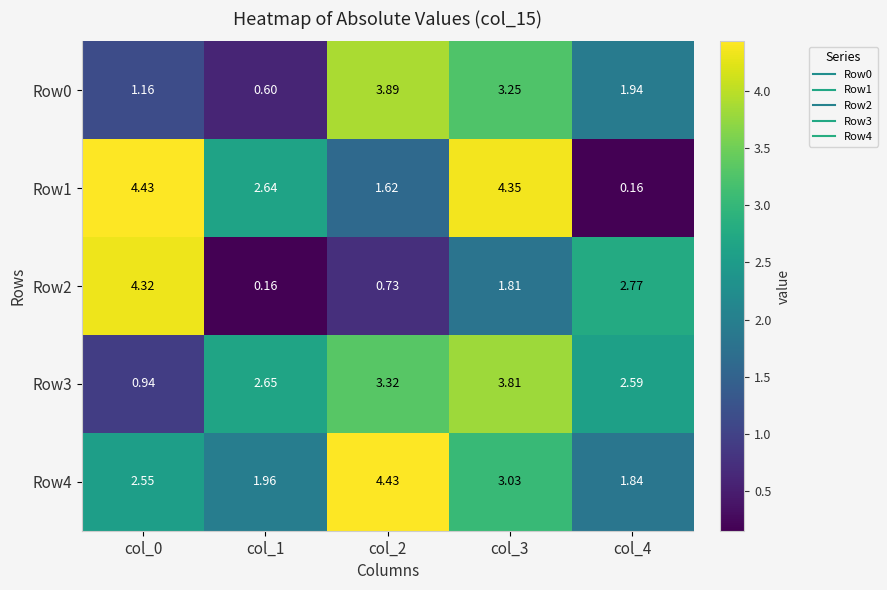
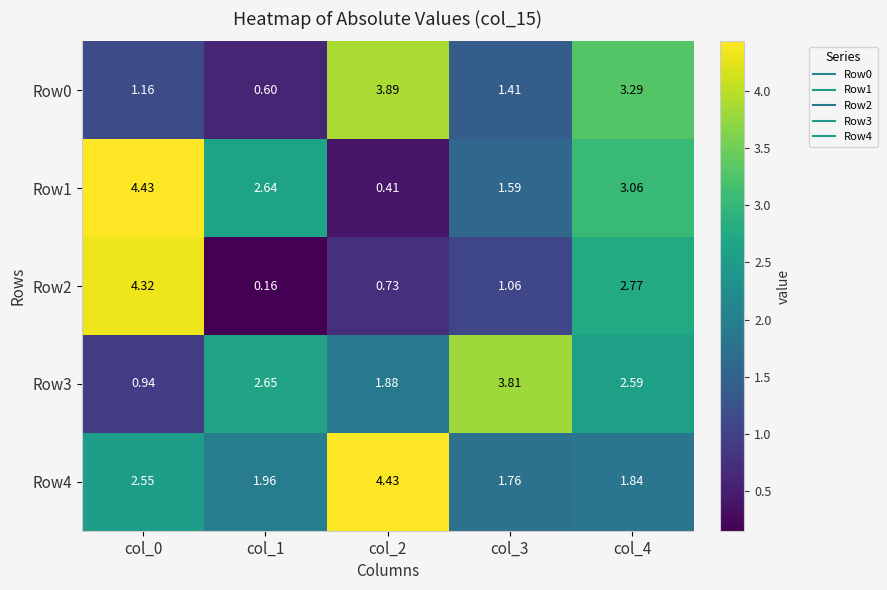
Row0, col_3: 3.25 -> 1.41
Row0, col_4: 1.94 -> 3.29
Row1, col_2: 1.62 -> 0.41
Row1, col_3: 4.35 -> 1.59
Row1, col_4: 0.16 -> 3.06
Row2, col_3: 1.81 -> 1.06
Row3, col_2: 3.32 -> 1.88
Row4, col_3: 3.03 -> 1.76
